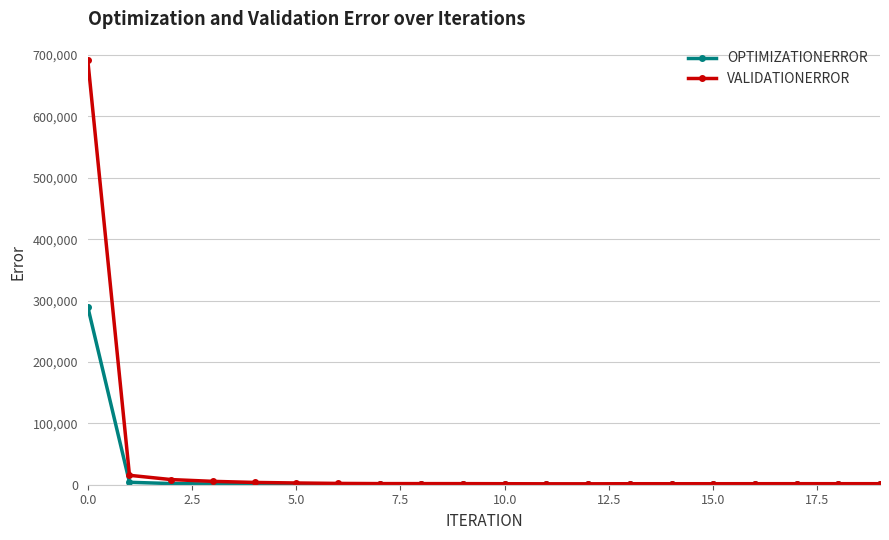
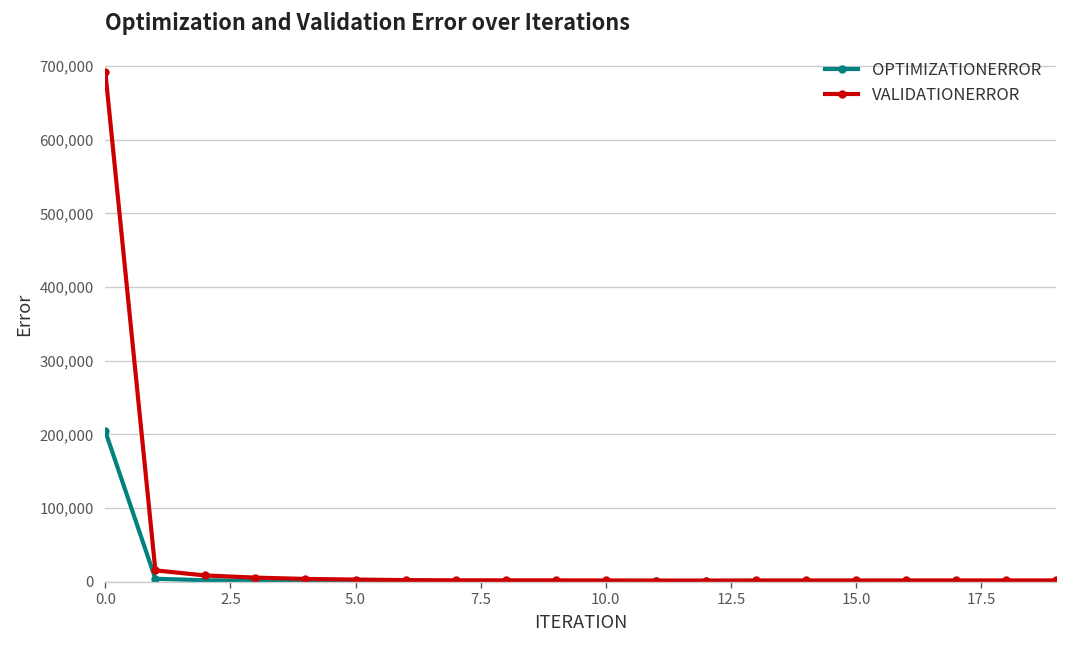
OPTIMIZATIONERROR, 0.0: 290,000 -> 200,000
